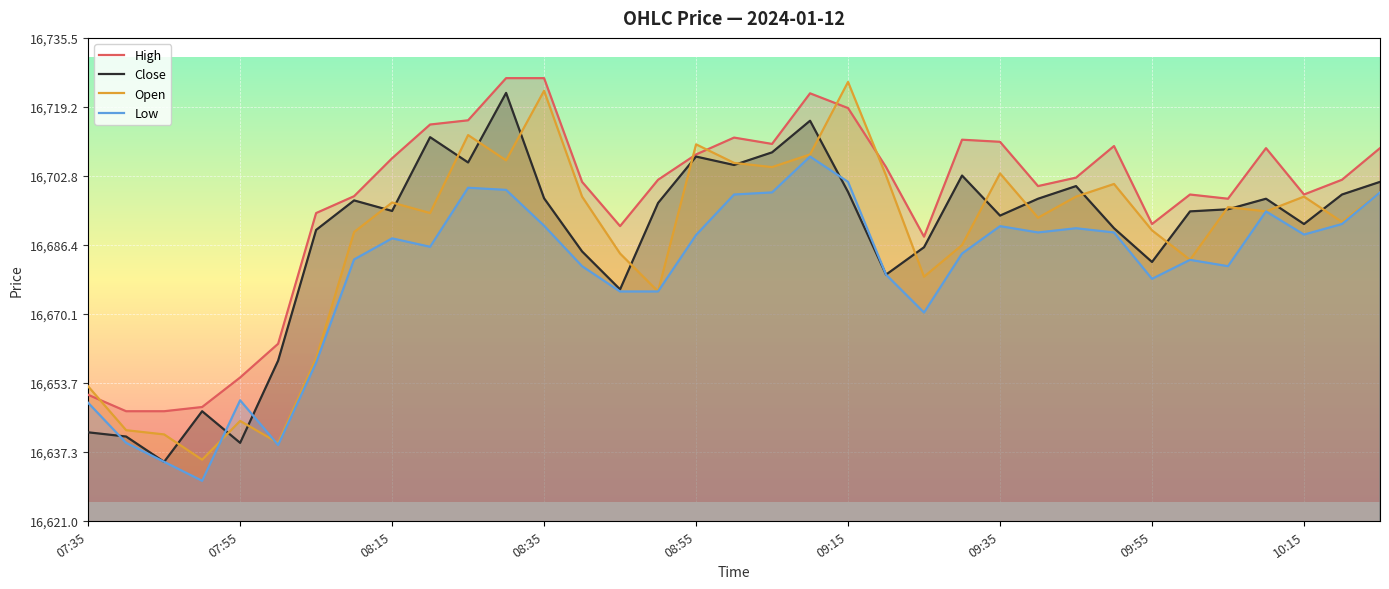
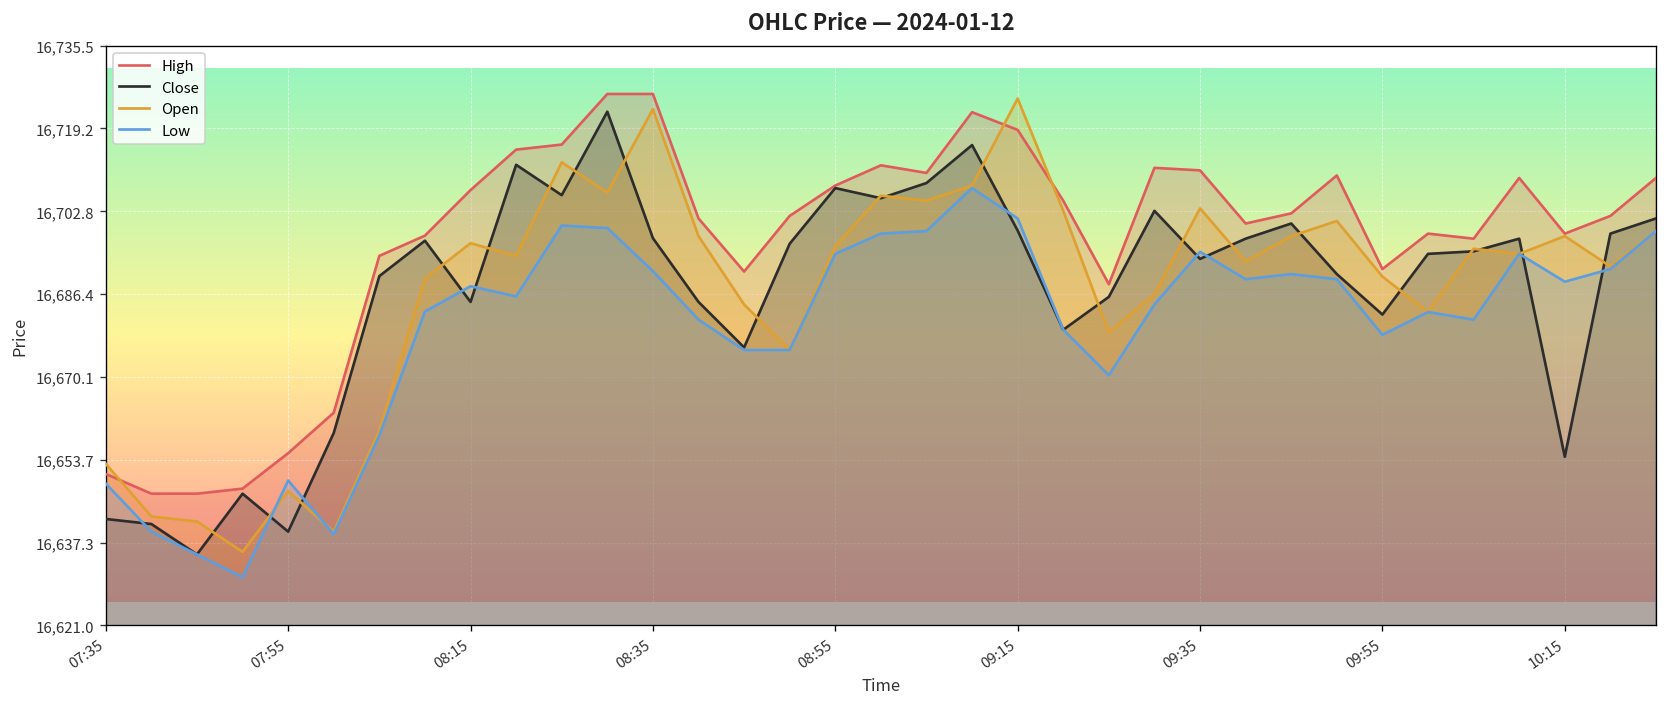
Open, 07:55: 16,645 -> 16,648
Close, 08:15: 16,695 -> 16,685
Open, 08:55: 16,710 -> 16,696
Low, 08:55: 16,689 -> 16,694
Low, 09:35: 16,691 -> 16,695
Close, 10:15: 16,691 -> 16,654
